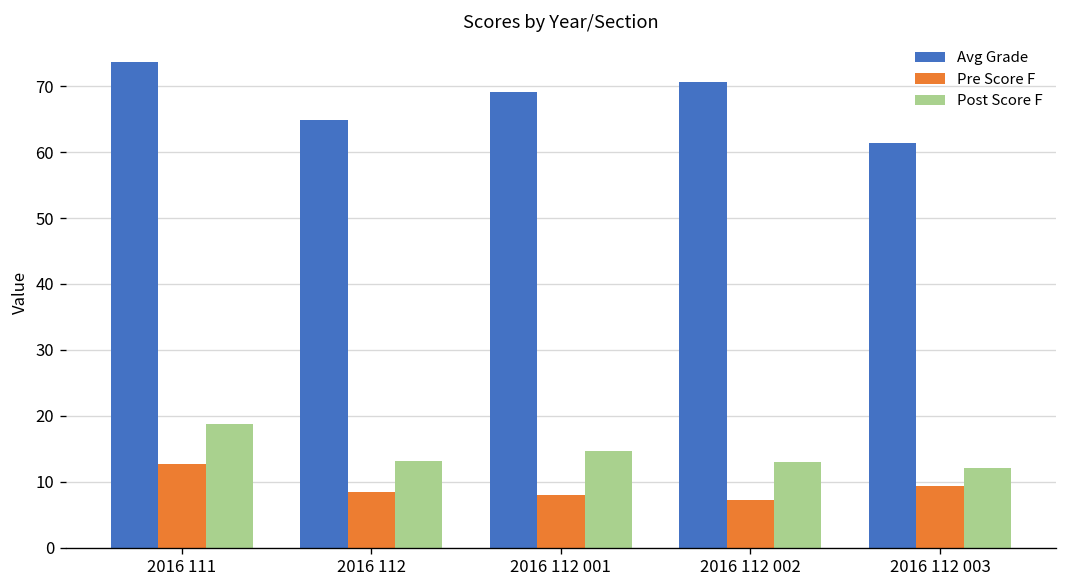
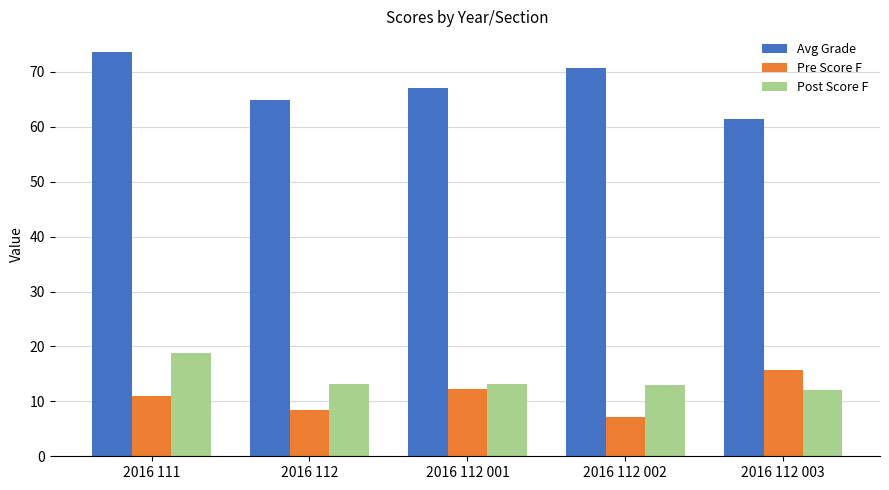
Pre Score F, 2016 111: 13 -> 11
Avg Grade, 2016 112 001: 69 -> 67
Pre Score F, 2016 112 001: 8 -> 12
Post Score F, 2016 112 001: 15 -> 13
Pre Score F, 2016 112 003: 9 -> 16
